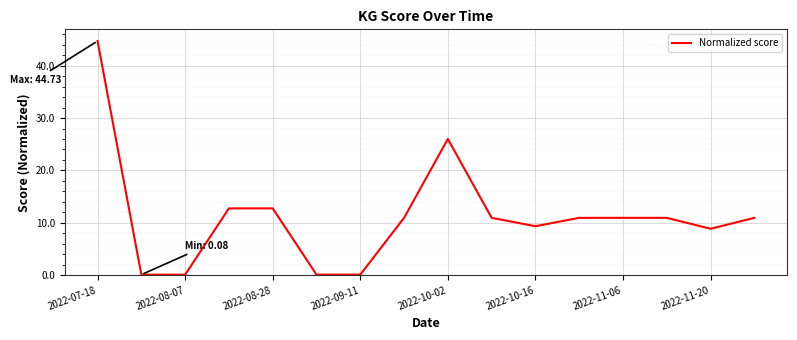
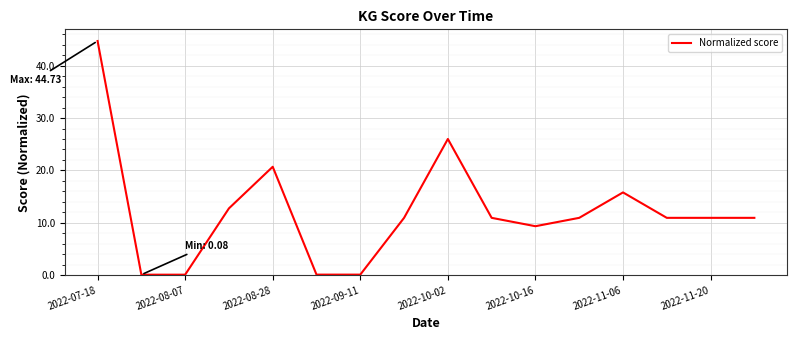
2022-08-28: 13 -> 21
2022-11-06: 11 -> 16
2022-11-20: 9 -> 11
